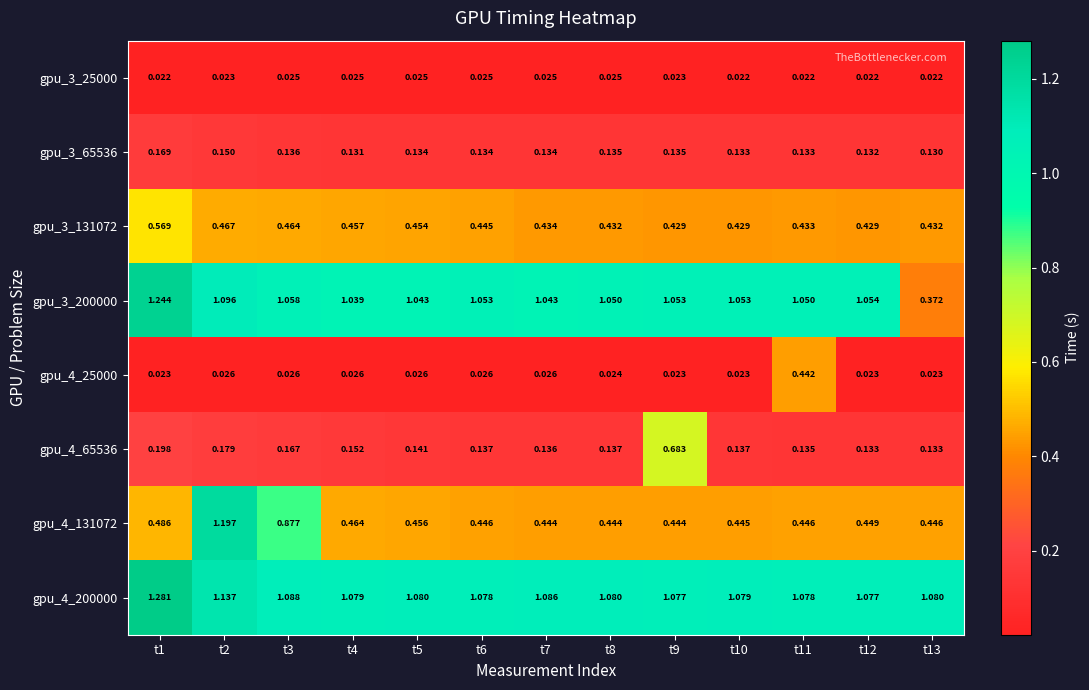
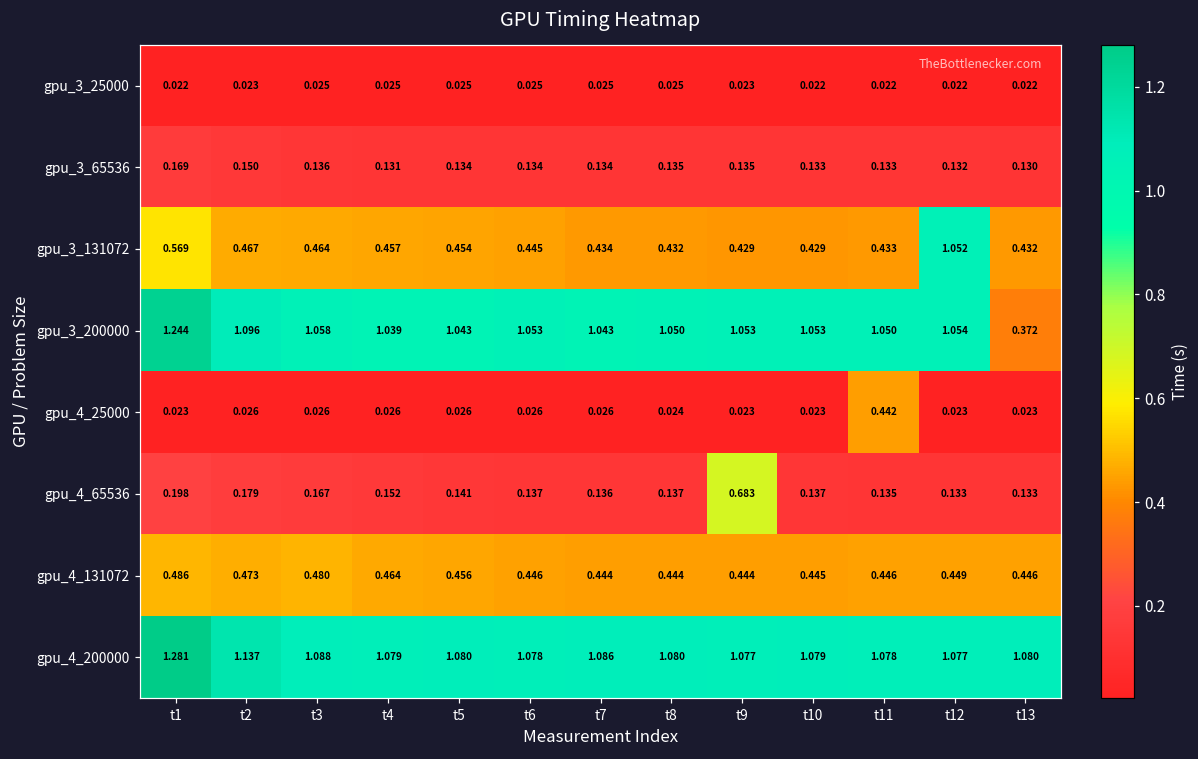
gpu_3_131072, t12: 0.429 -> 1.052
gpu_4_131072, t2: 1.197 -> 0.473
gpu_4_131072, t3: 0.877 -> 0.480
